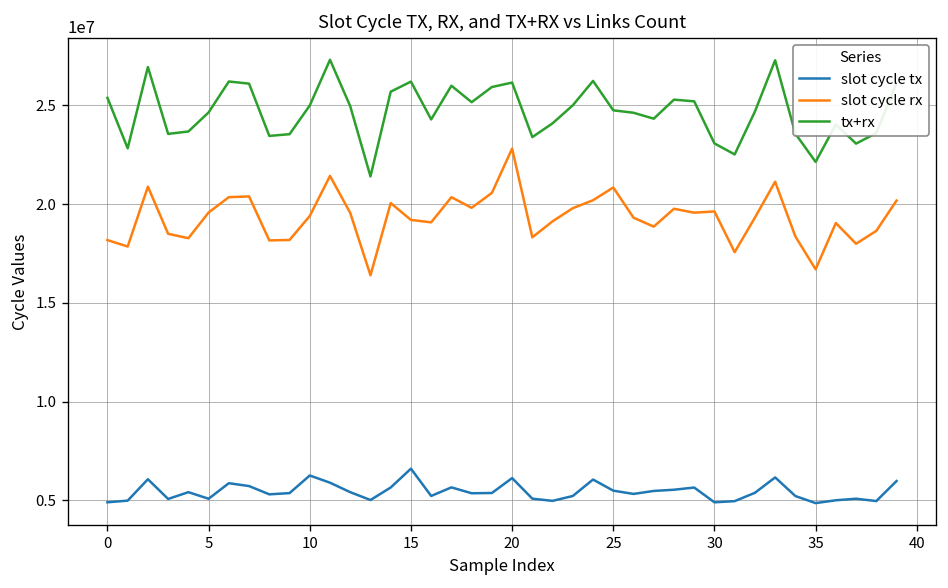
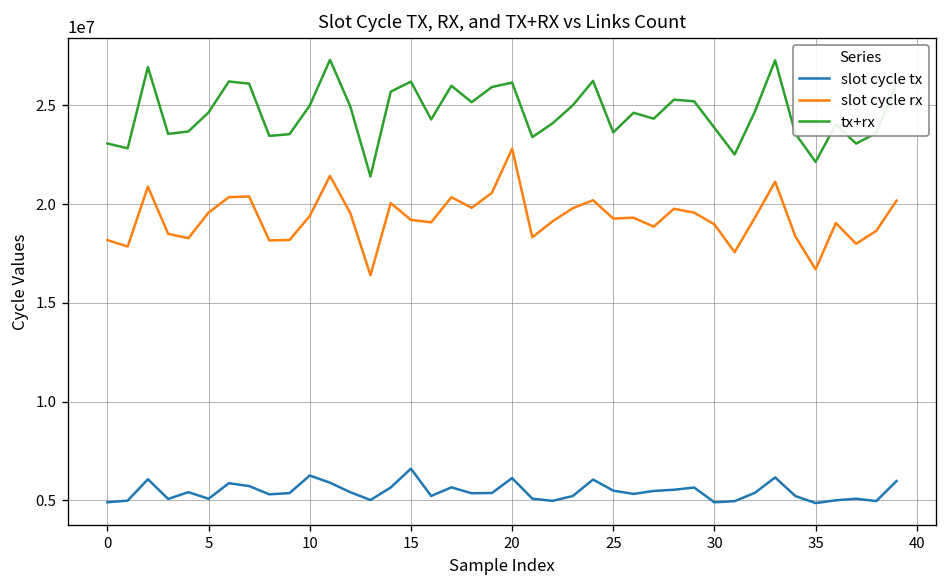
tx+rx, 0: 25400000 -> 23100000
slot cycle rx, 25: 20800000 -> 19300000
tx+rx, 25: 24800000 -> 23600000
slot cycle rx, 30: 19600000 -> 19000000
tx+rx, 30: 23100000 -> 23900000
